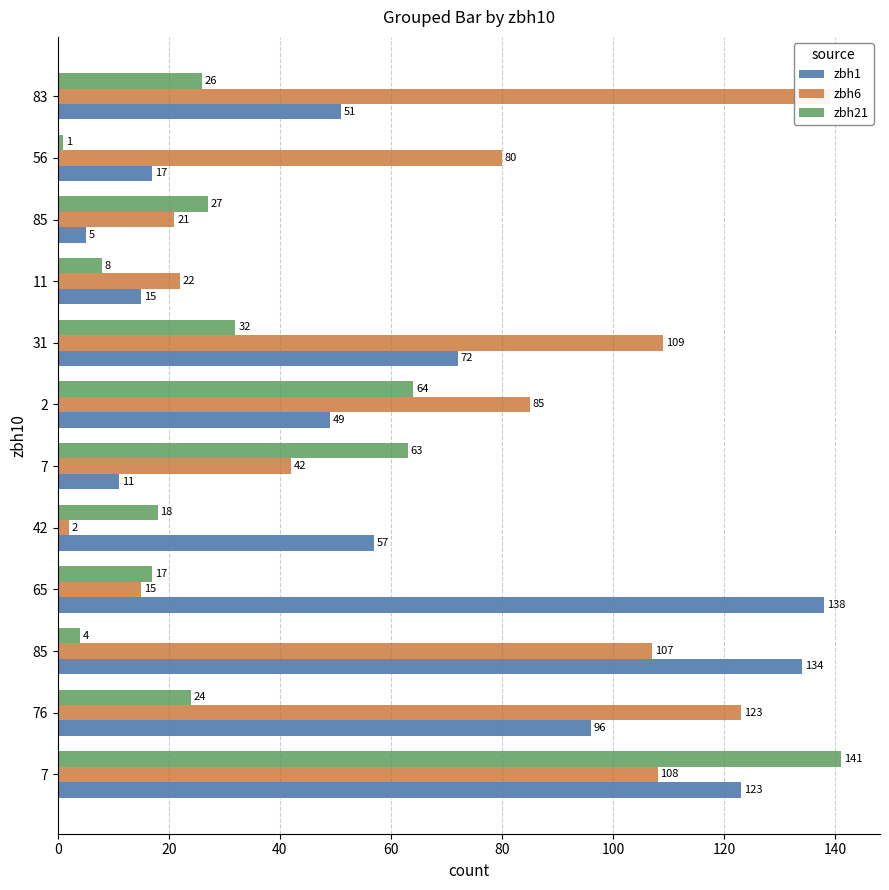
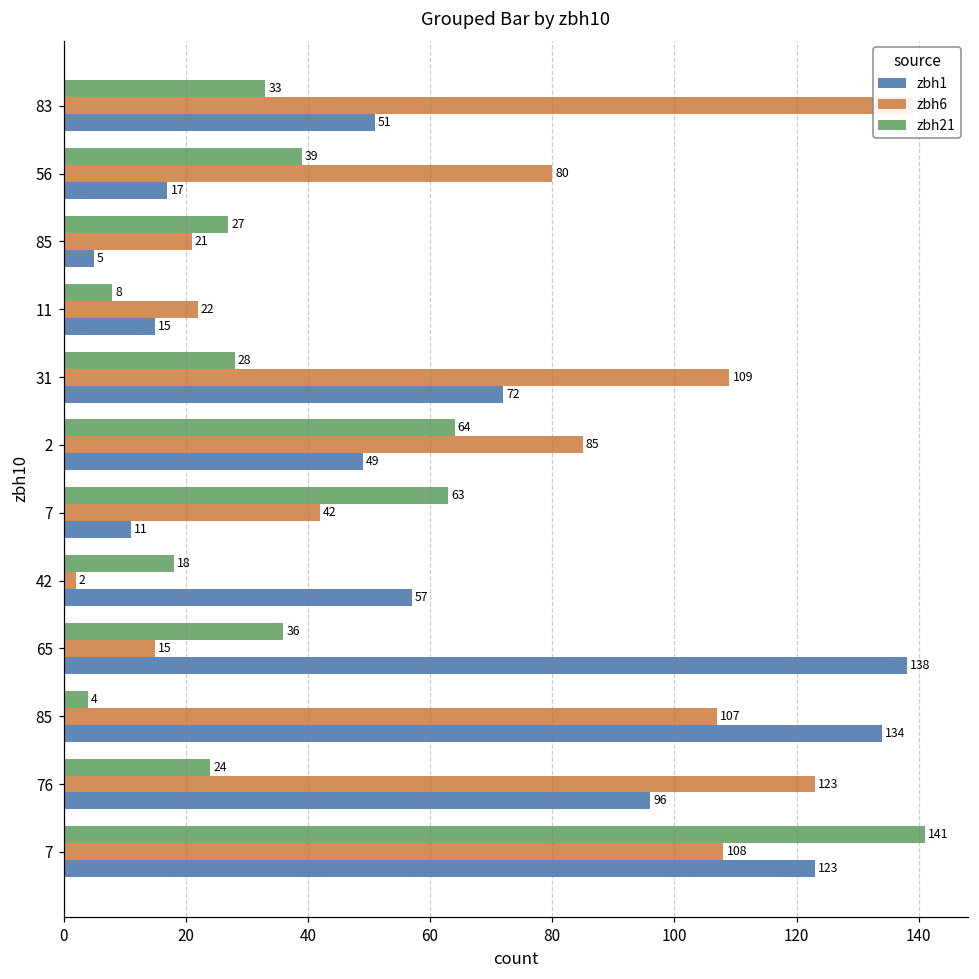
zbh21, 83: 26 -> 33
zbh21, 56: 1 -> 39
zbh21, 31: 32 -> 28
zbh21, 65: 17 -> 36
